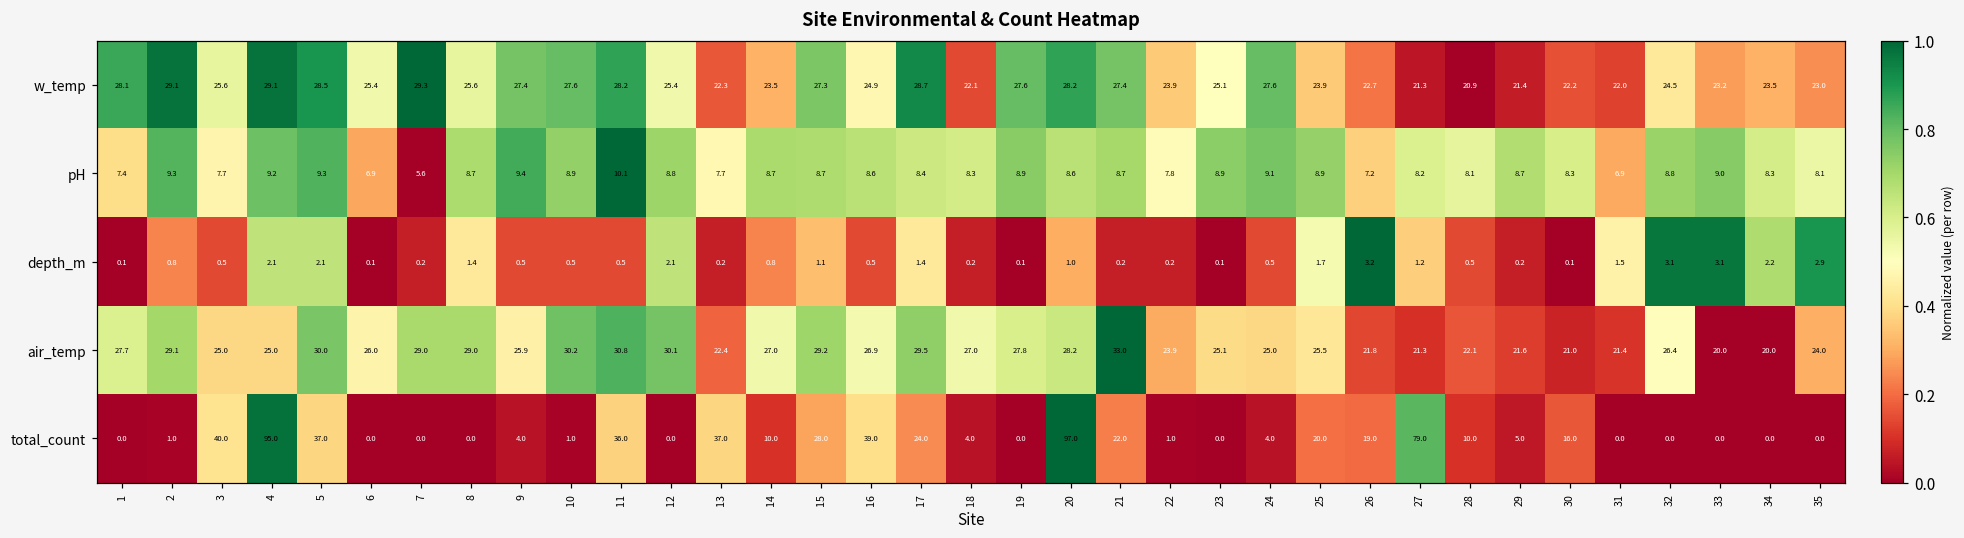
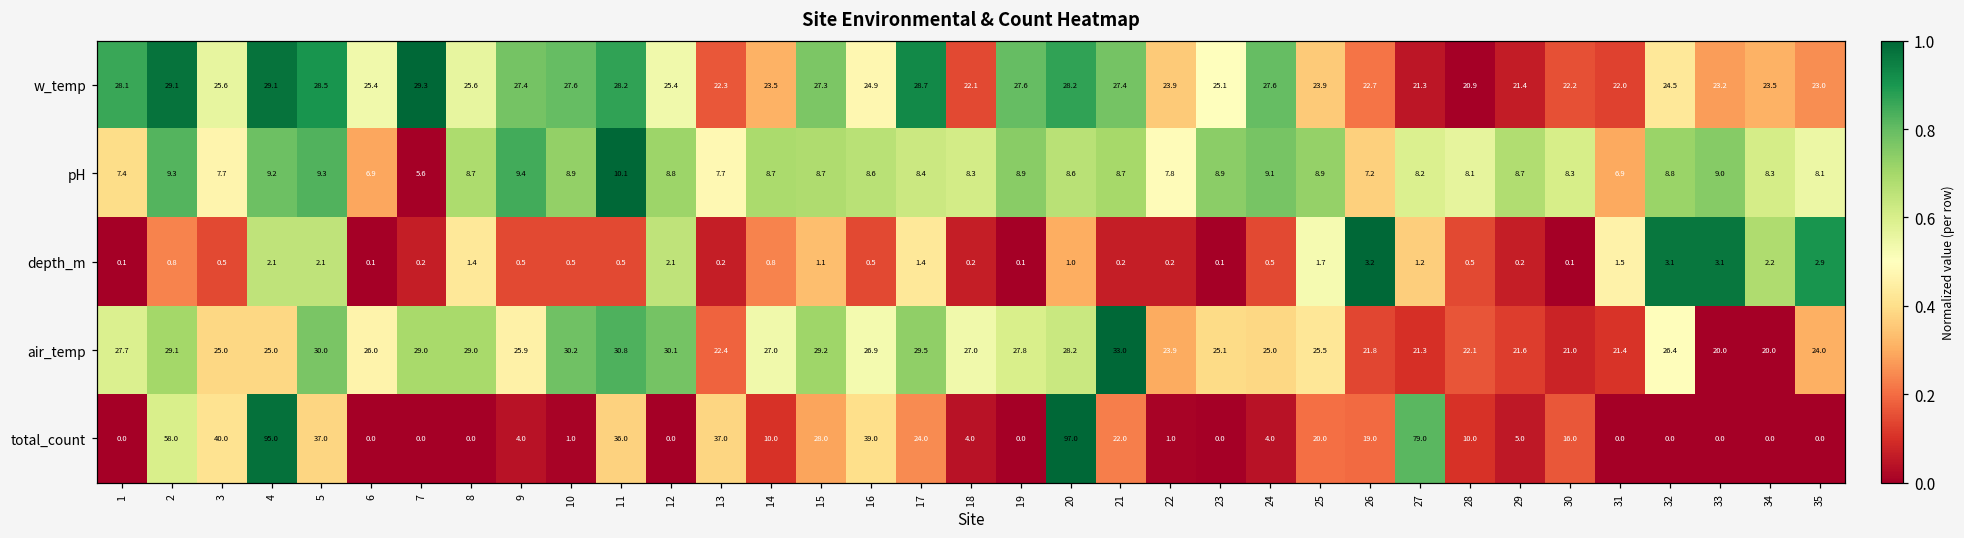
total_count, 2: 1.0 -> 58.0
